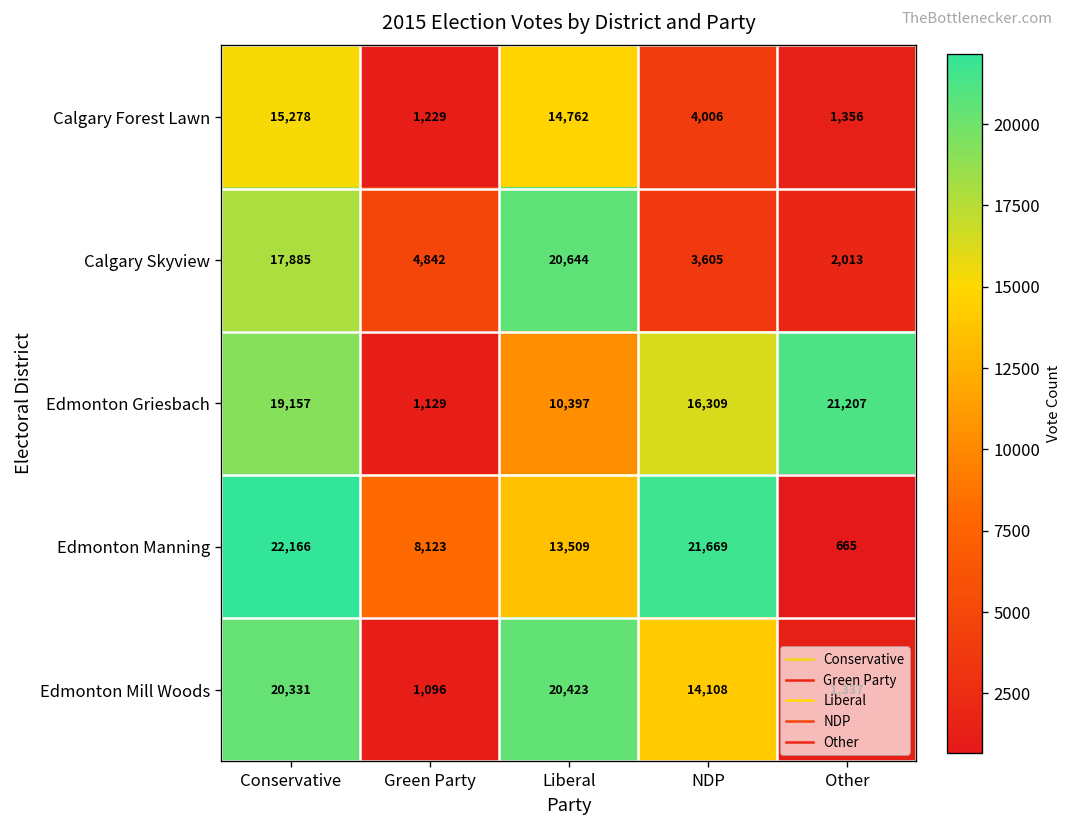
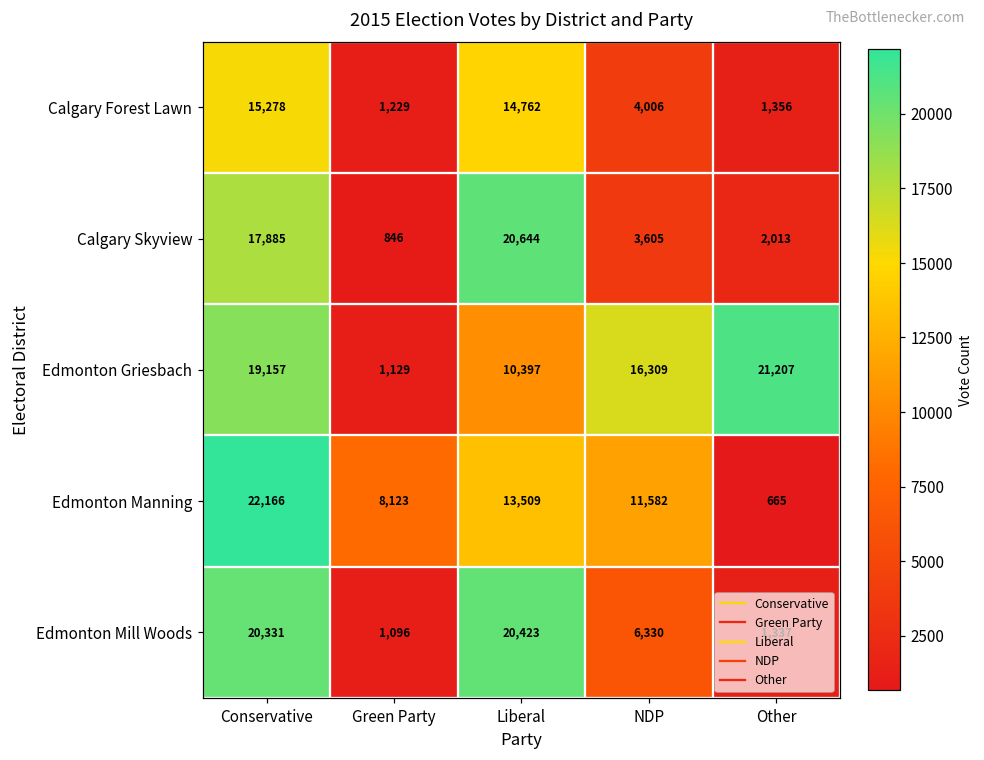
Calgary Skyview, Green Party: 4,842 -> 846
Edmonton Manning, NDP: 21,669 -> 11,582
Edmonton Mill Woods, NDP: 14,108 -> 6,330
